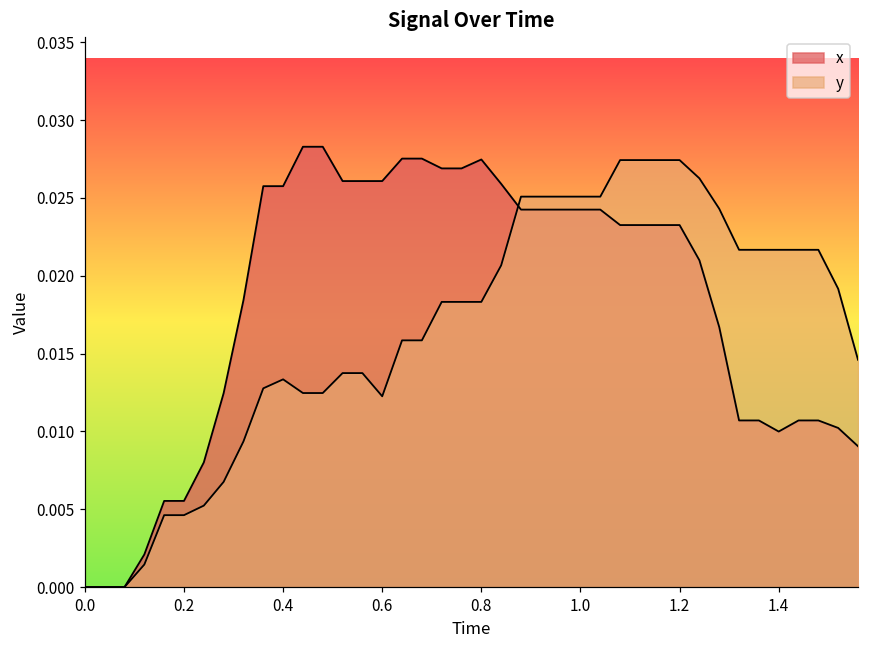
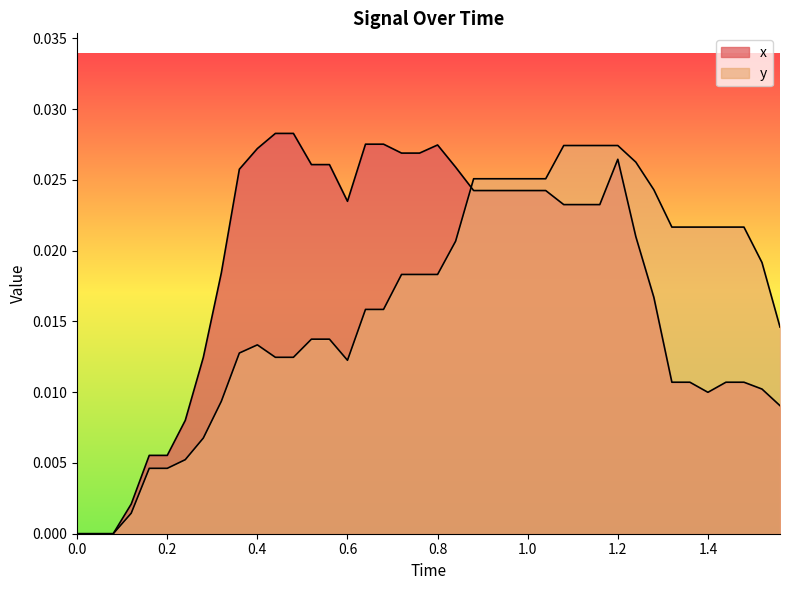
x, 0.4: 0.0258 -> 0.0272
x, 0.6: 0.0261 -> 0.0235
x, 1.2: 0.0233 -> 0.0265
